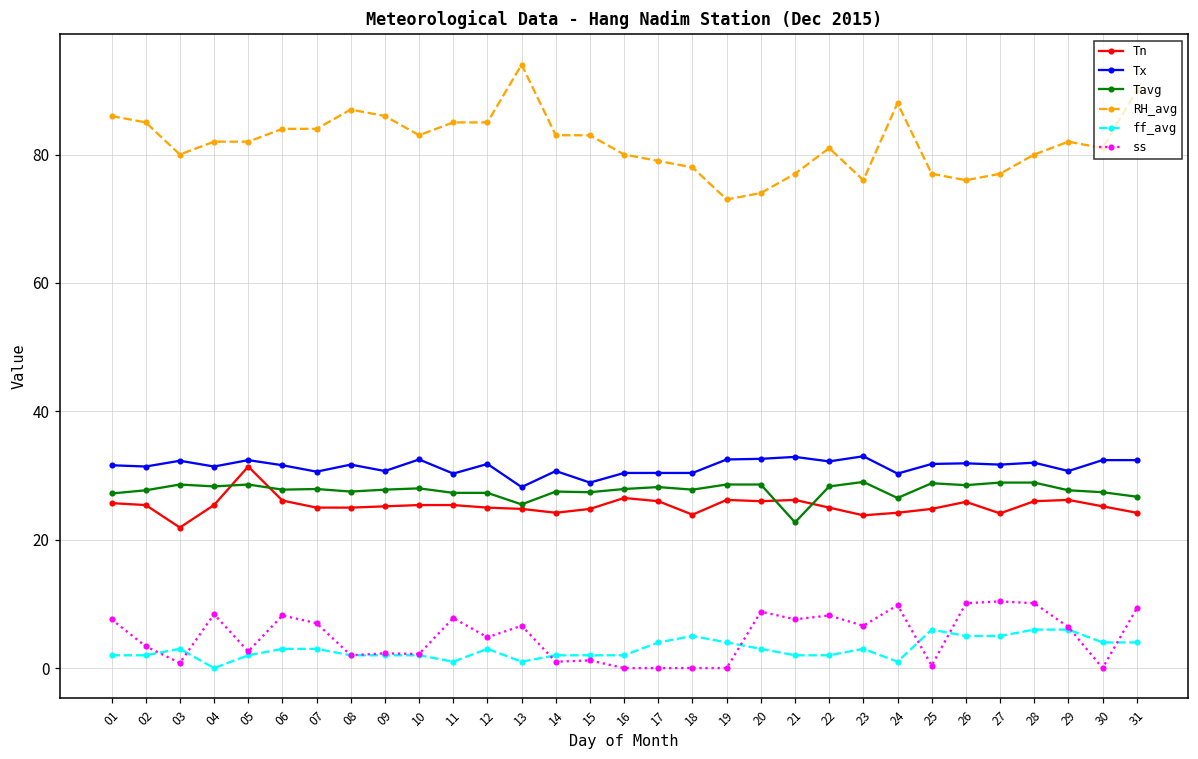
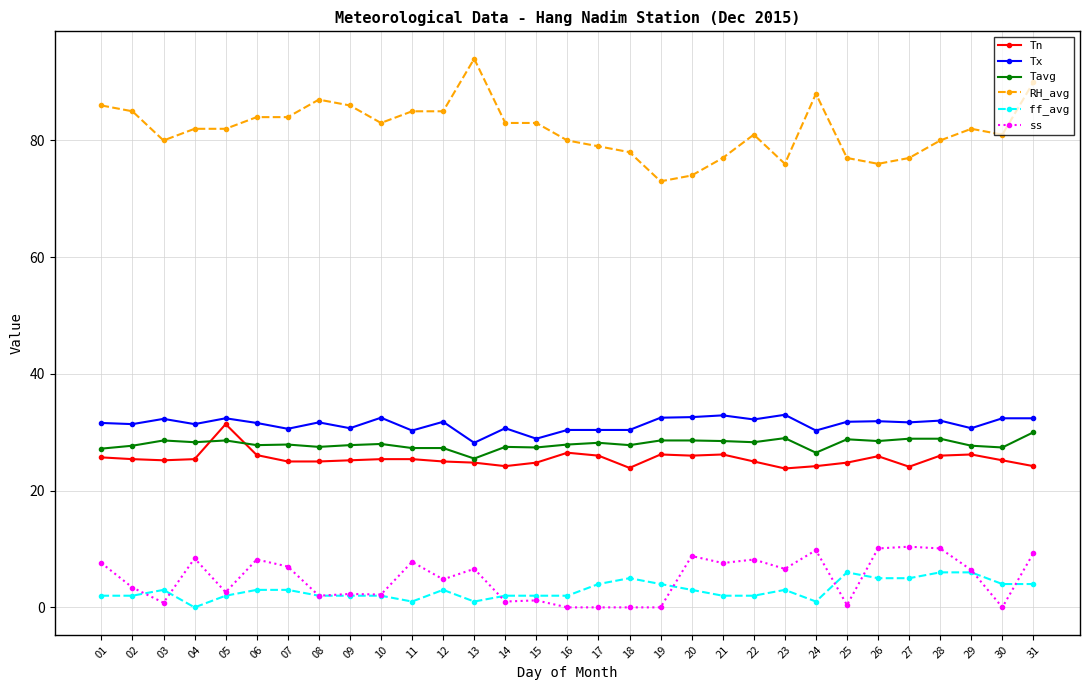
Tn, 03: 22 -> 25
Tavg, 21: 23 -> 29
Tavg, 31: 27 -> 30
